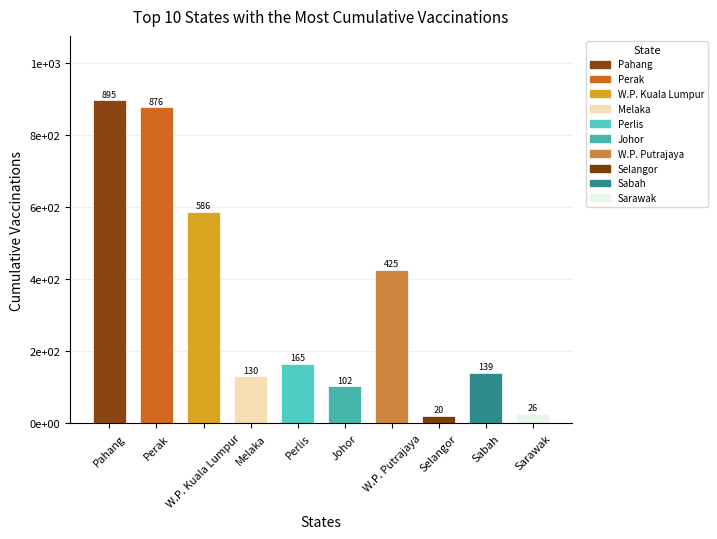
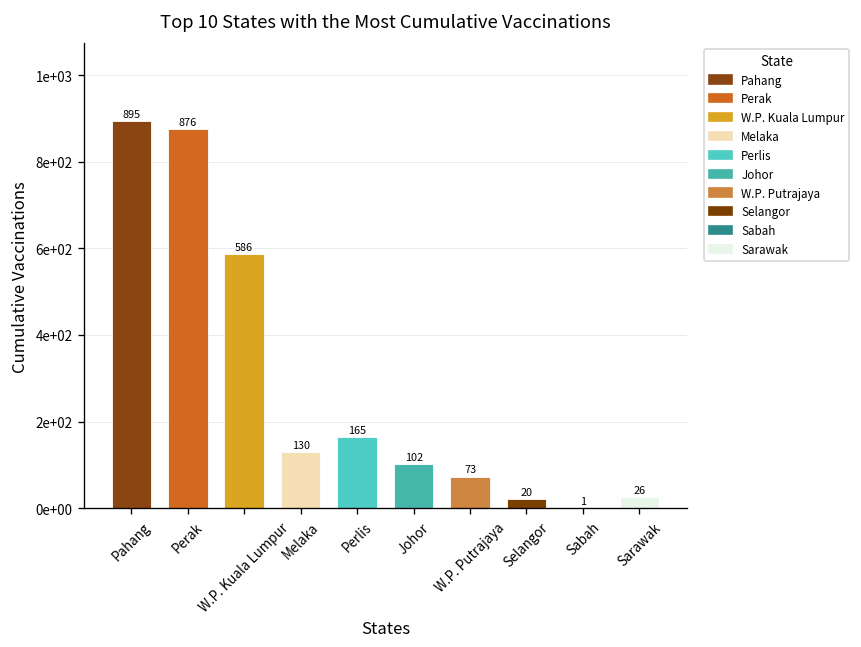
W.P. Putrajaya: 425 -> 73
Sabah: 139 -> 1
